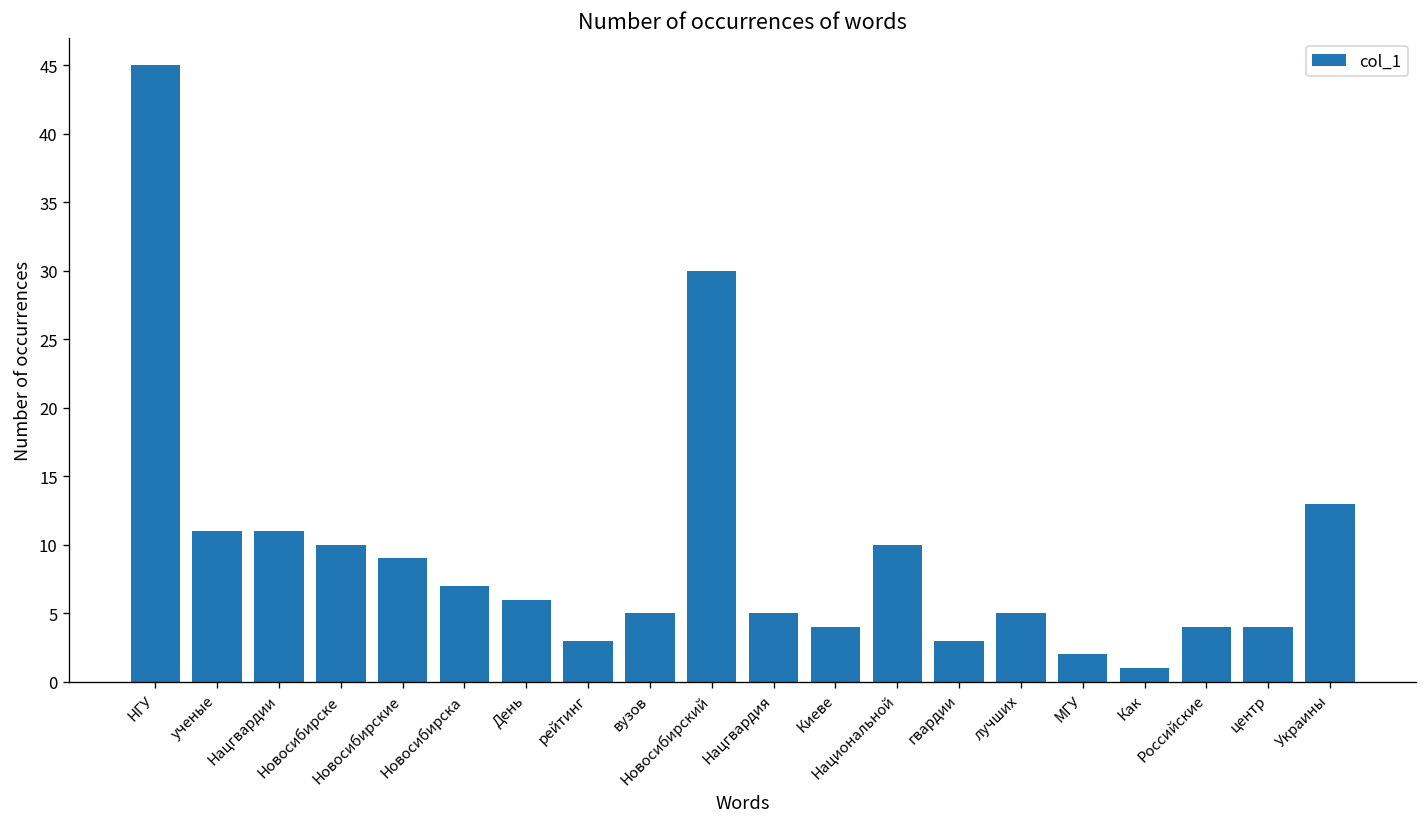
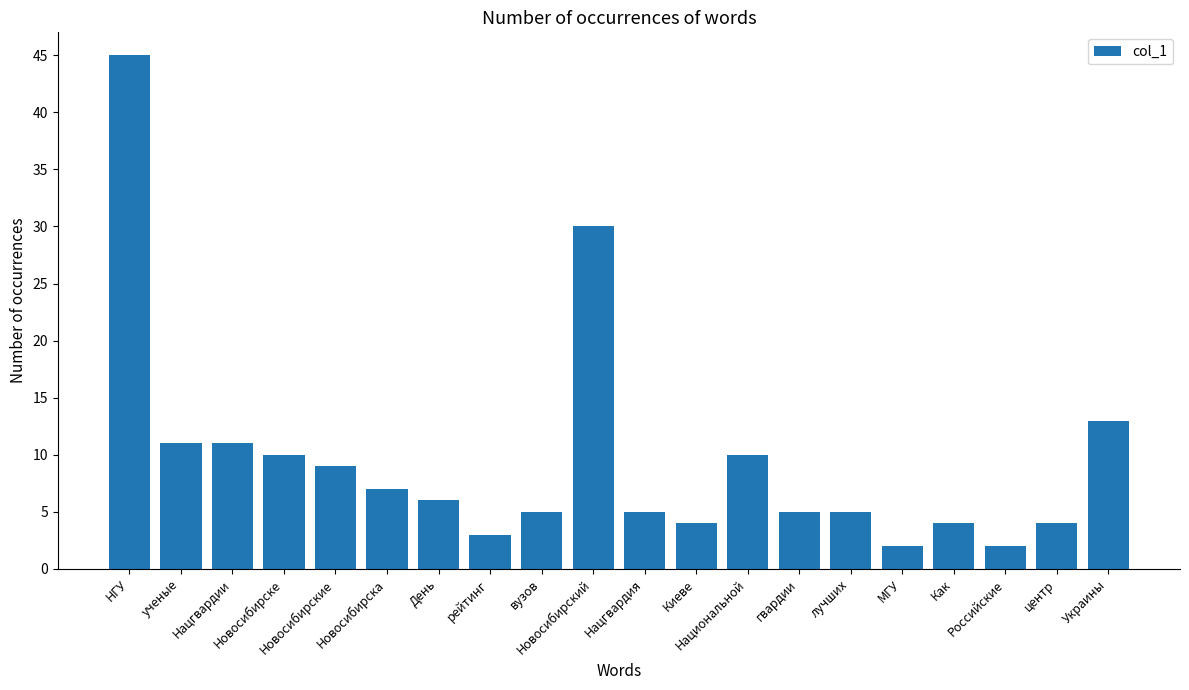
гвардии: 3 -> 5
Как: 1 -> 4
Российские: 4 -> 2
